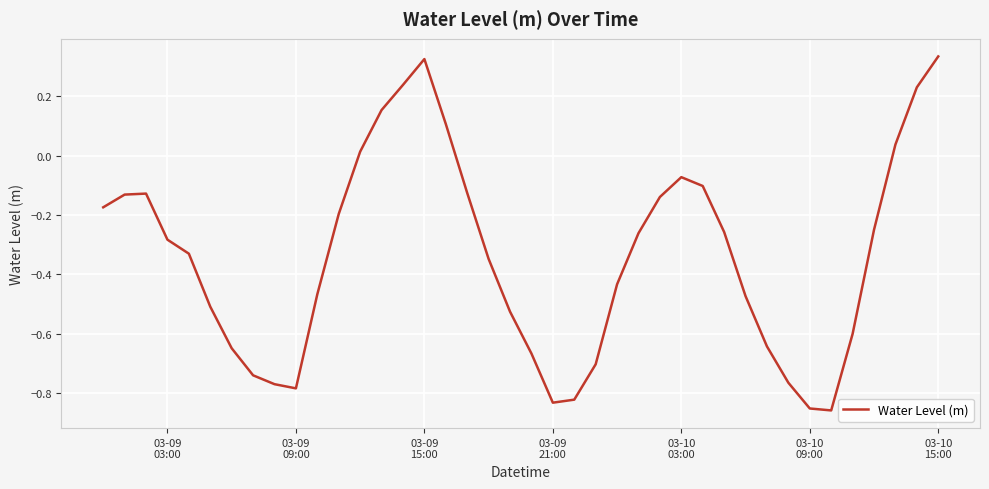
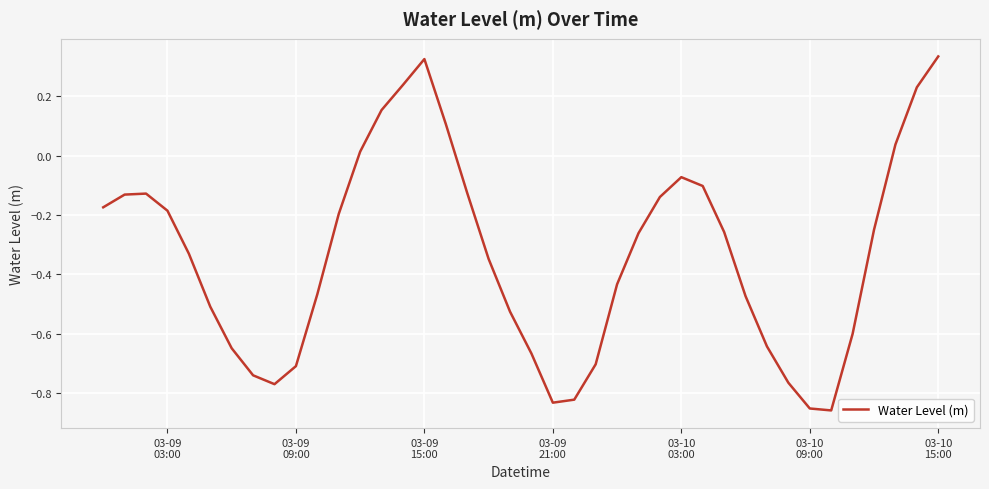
03-09 03:00: -0.28 -> -0.19
03-09 09:00: -0.78 -> -0.71
